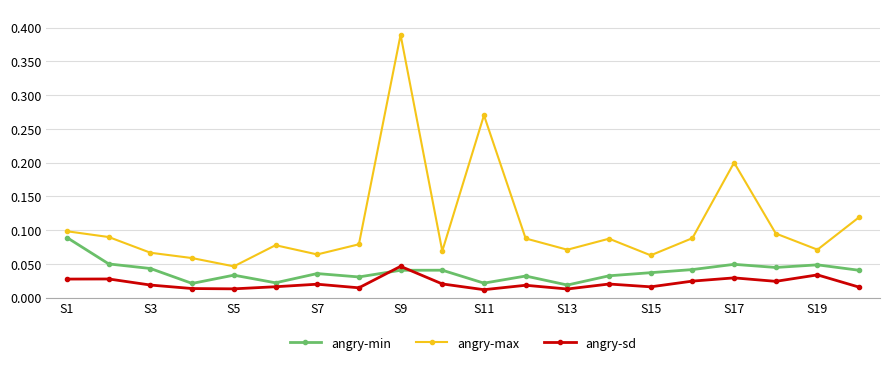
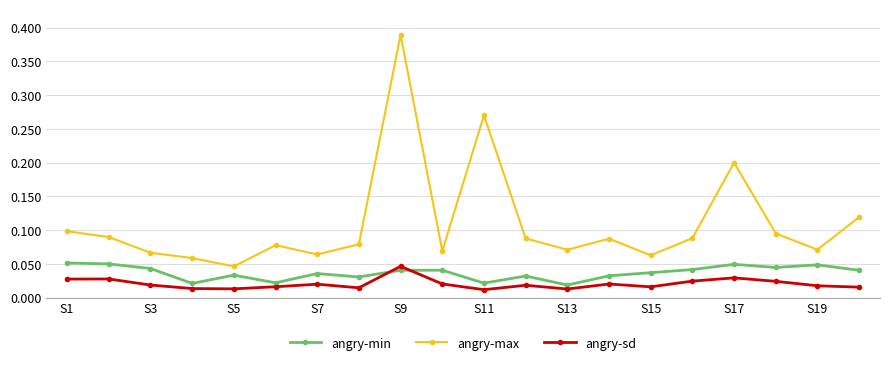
angry-min, S1: 0.09 -> 0.05
angry-sd, S19: 0.03 -> 0.02
